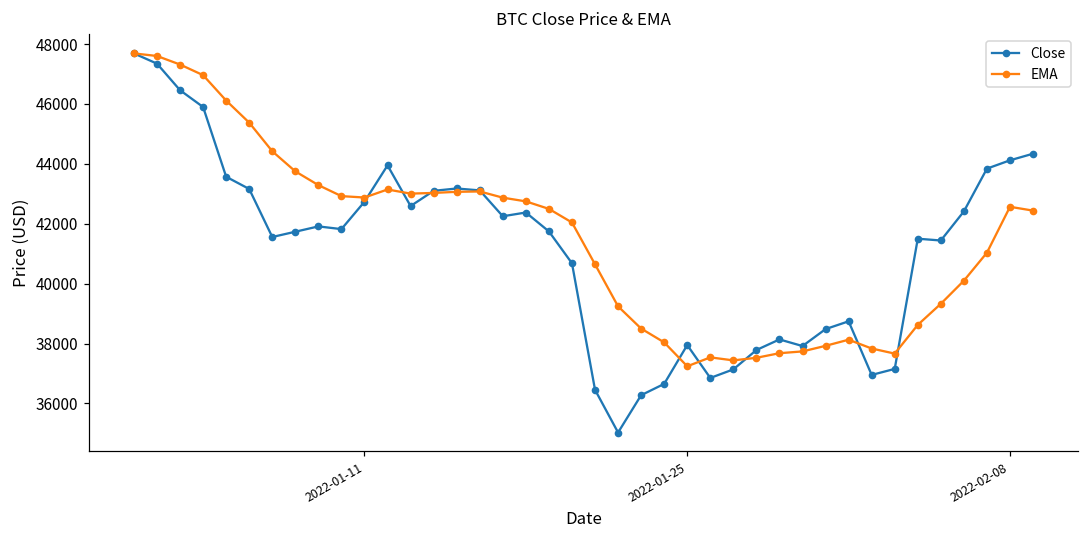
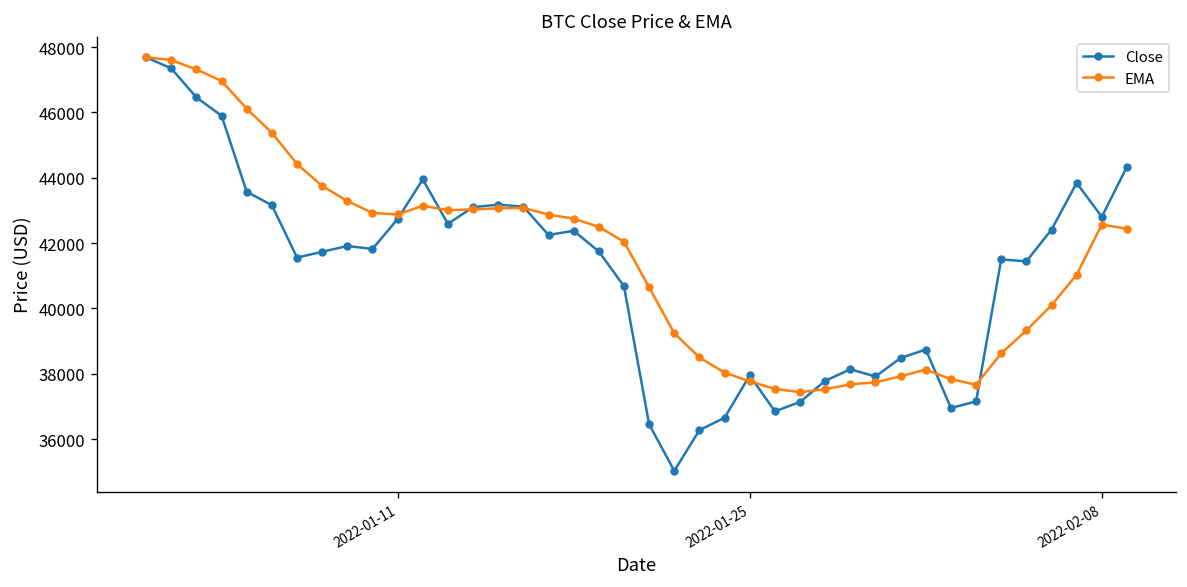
EMA, 2022-01-25: 37200 -> 37800
Close, 2022-02-08: 44100 -> 42800
